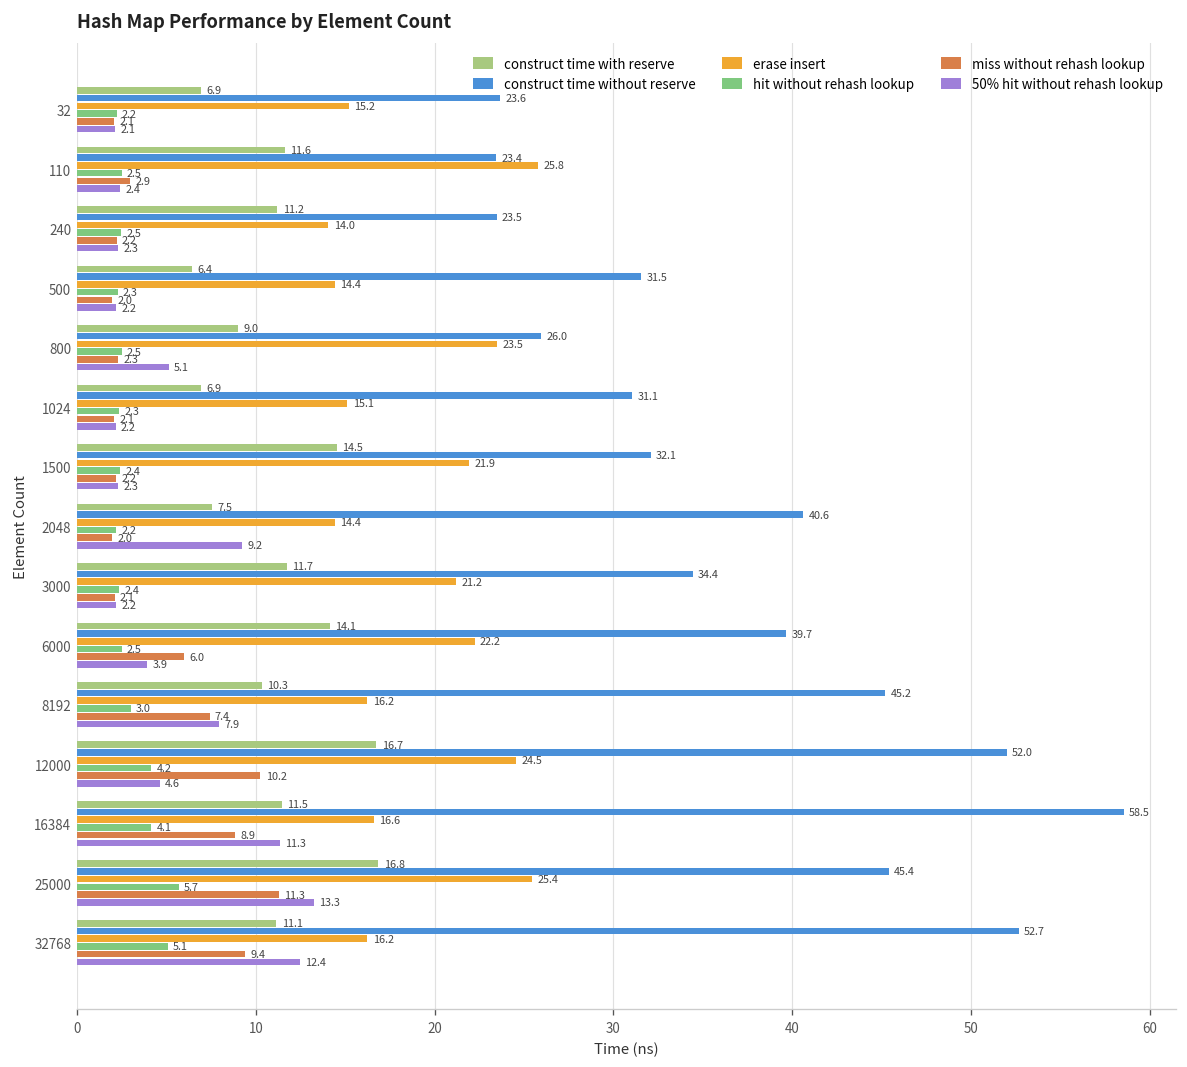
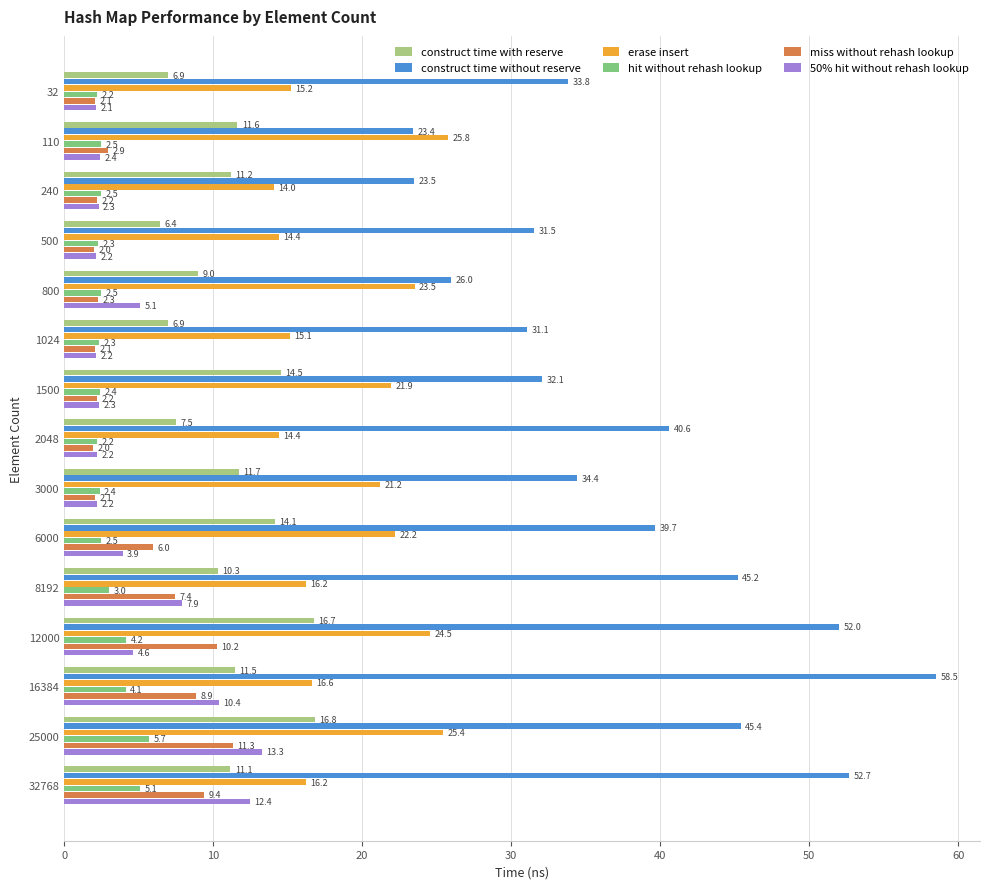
construct time without reserve, 32: 23.6 -> 33.8
50% hit without rehash lookup, 2048: 9.2 -> 2.2
50% hit without rehash lookup, 16384: 11.3 -> 10.4
